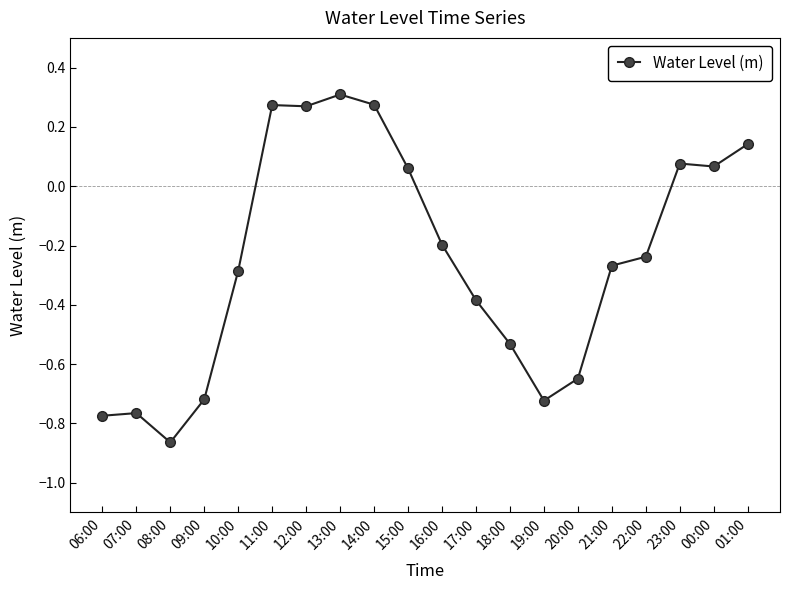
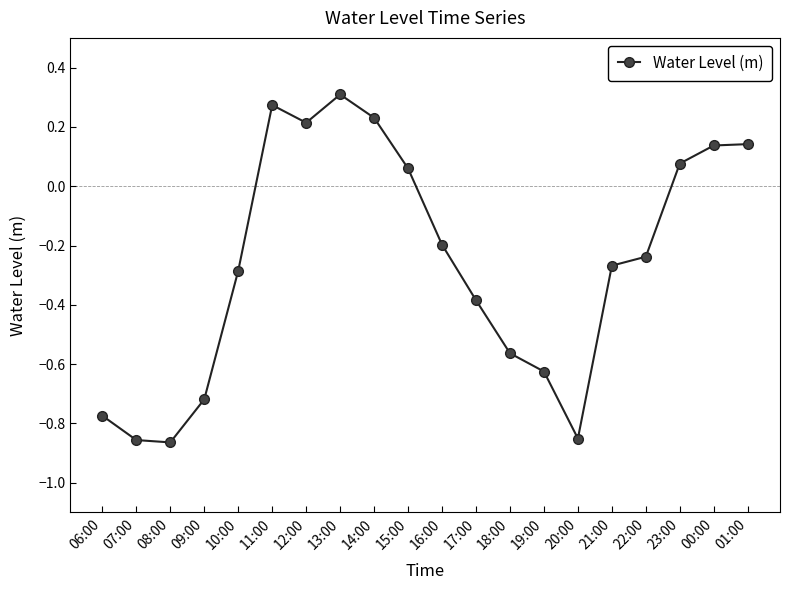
07:00: -0.76 -> -0.86
12:00: 0.27 -> 0.21
14:00: 0.27 -> 0.23
18:00: -0.53 -> -0.56
19:00: -0.72 -> -0.62
20:00: -0.65 -> -0.85
00:00: 0.07 -> 0.14
